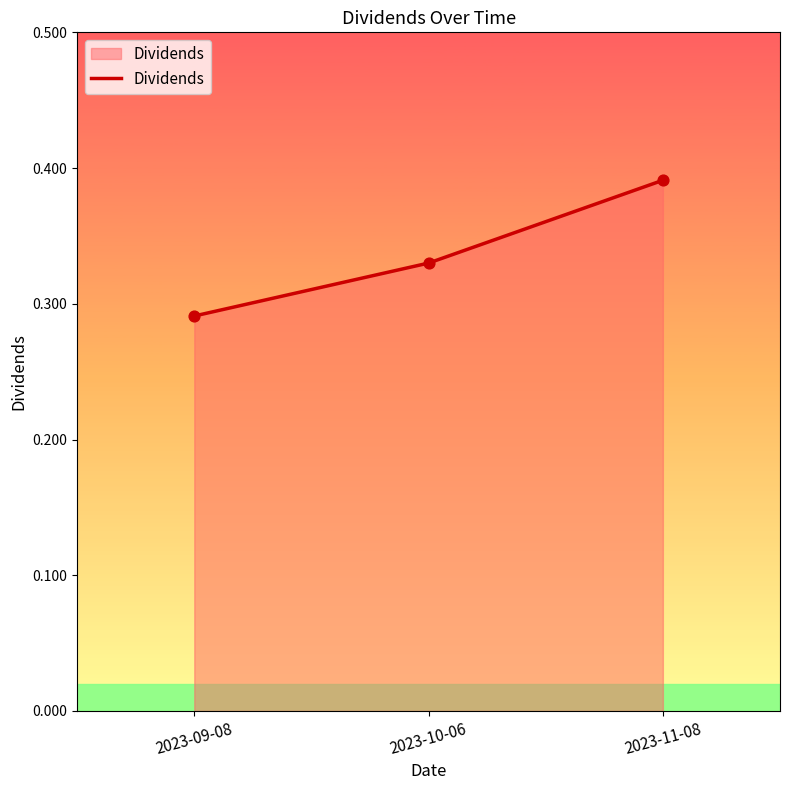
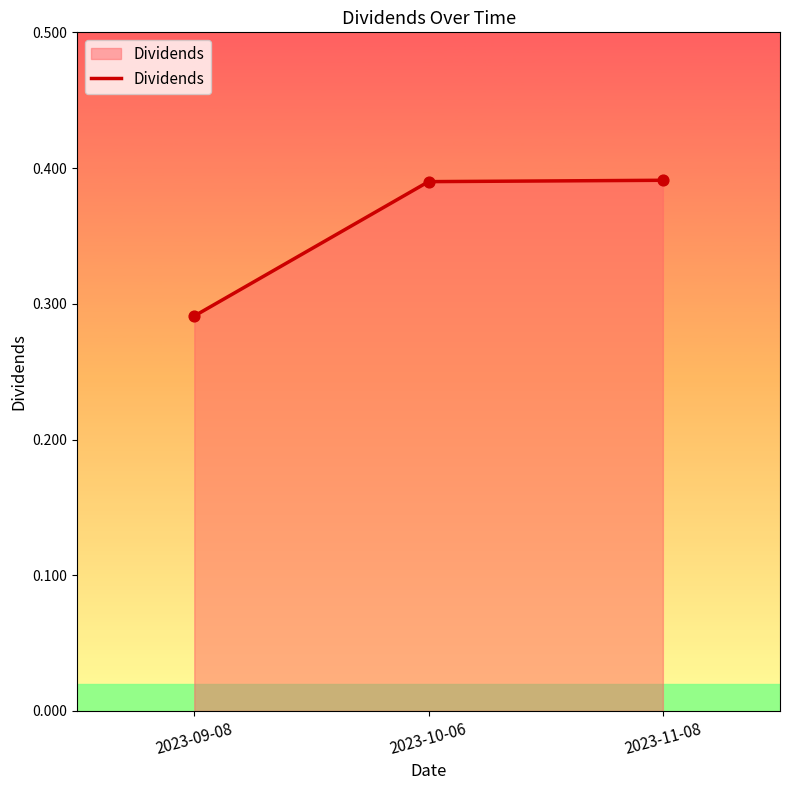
2023-10-06: 0.33 -> 0.39
